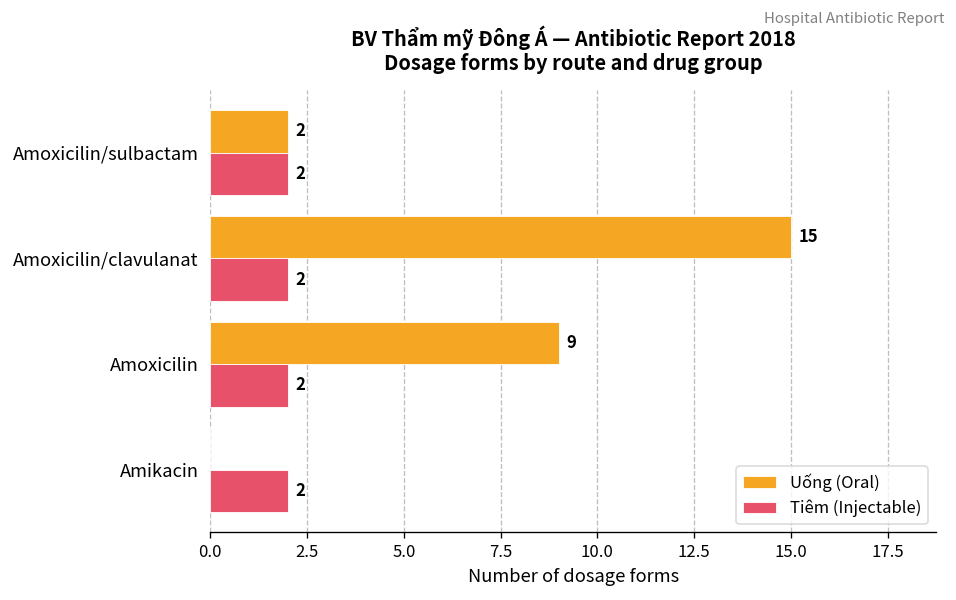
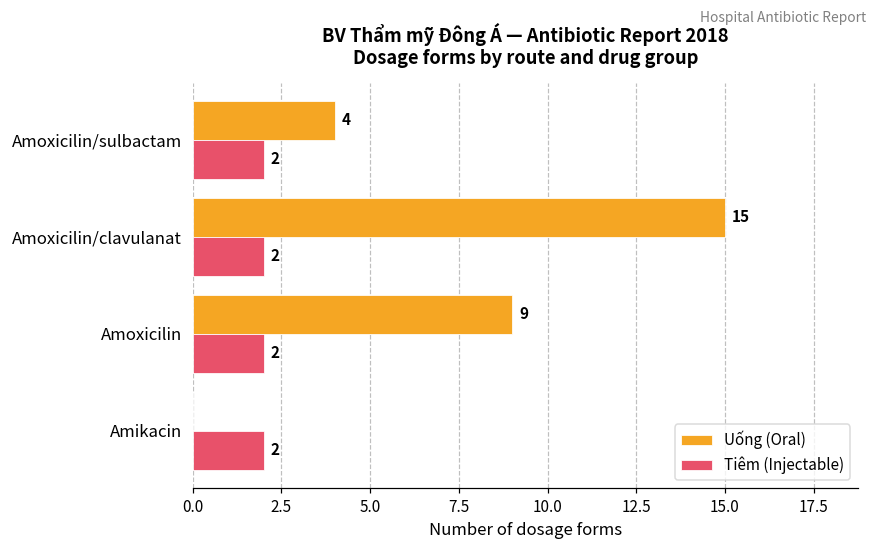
Uống (Oral), Amoxicilin/sulbactam: 2 -> 4
